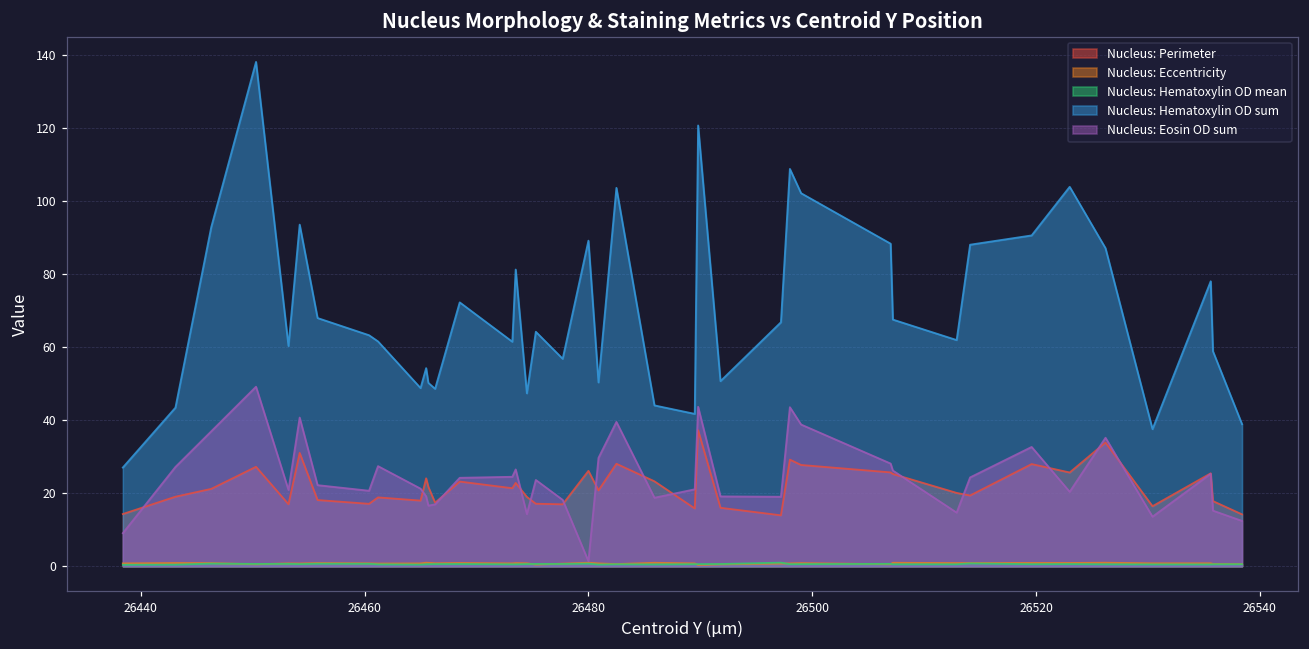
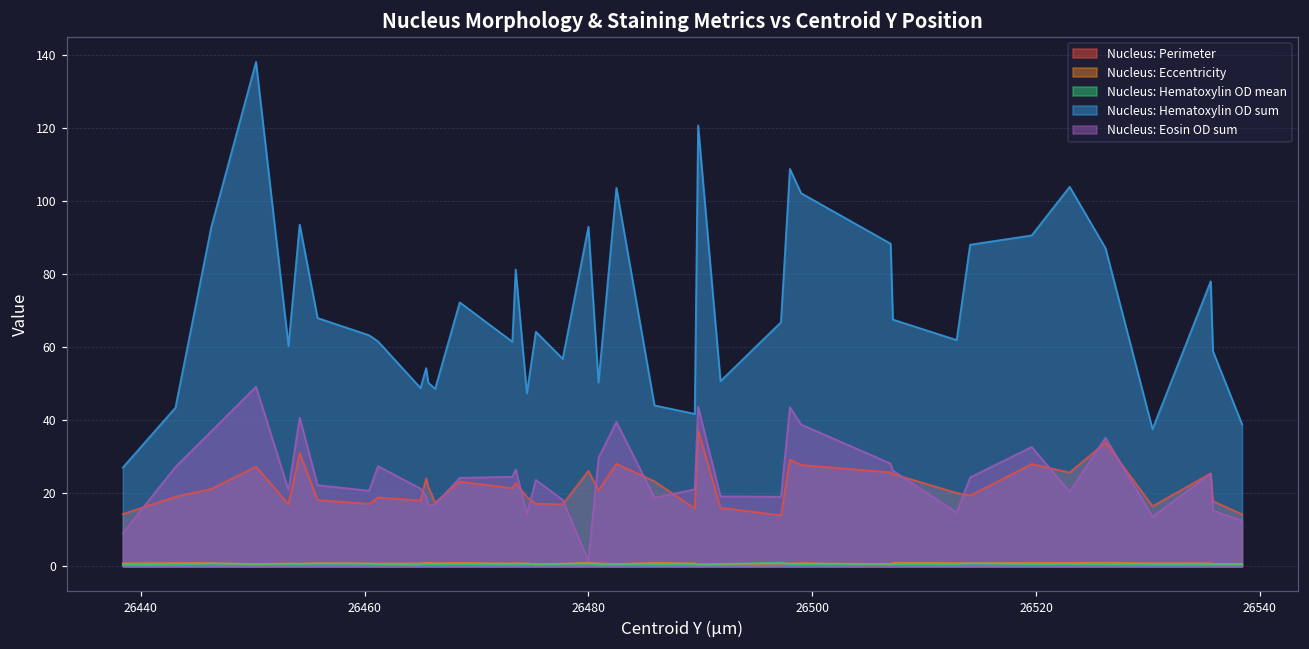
Nucleus: Hematoxylin OD sum, 26480: 89 -> 93
